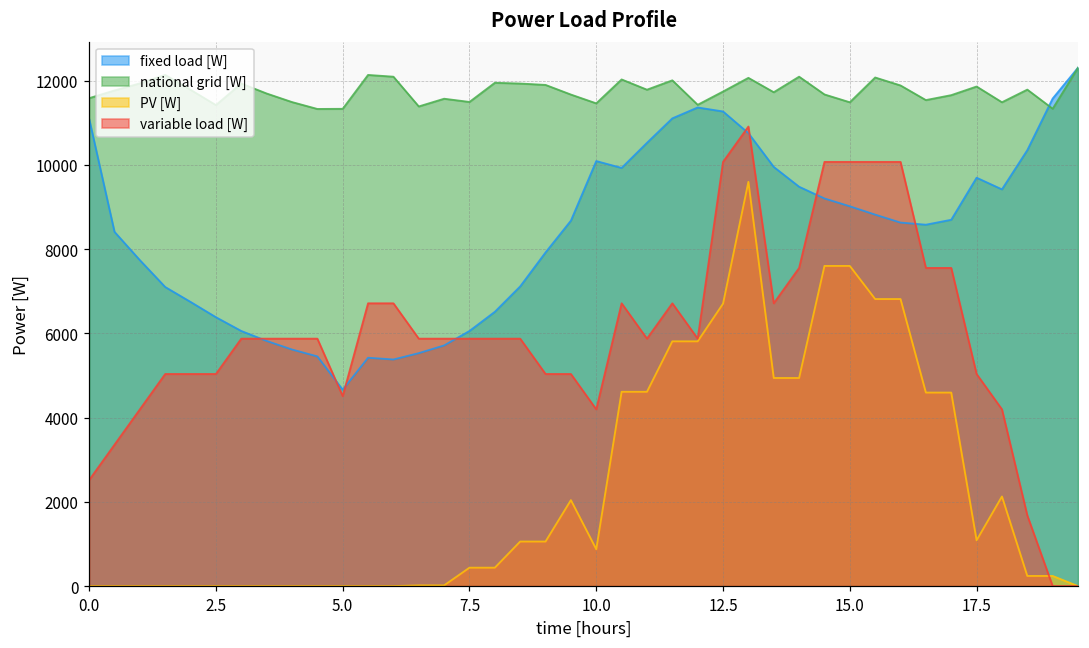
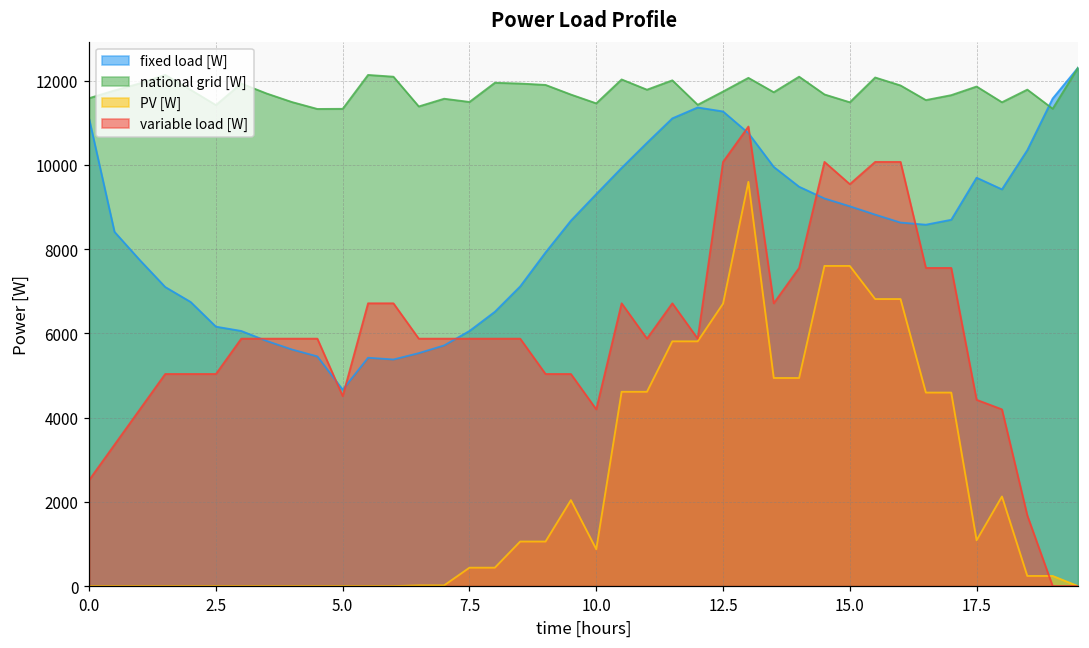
fixed load [W], 2.5: 6400 -> 6200
fixed load [W], 10.0: 10100 -> 9300
variable load [W], 15.0: 10100 -> 9500
variable load [W], 17.5: 5000 -> 4400
